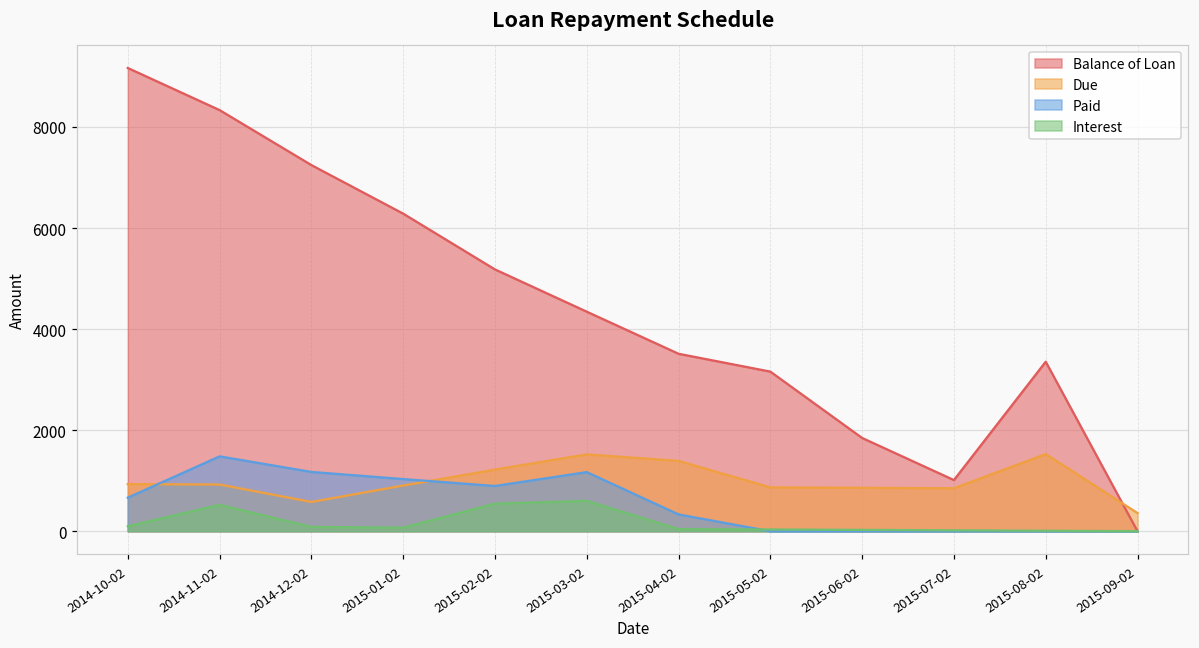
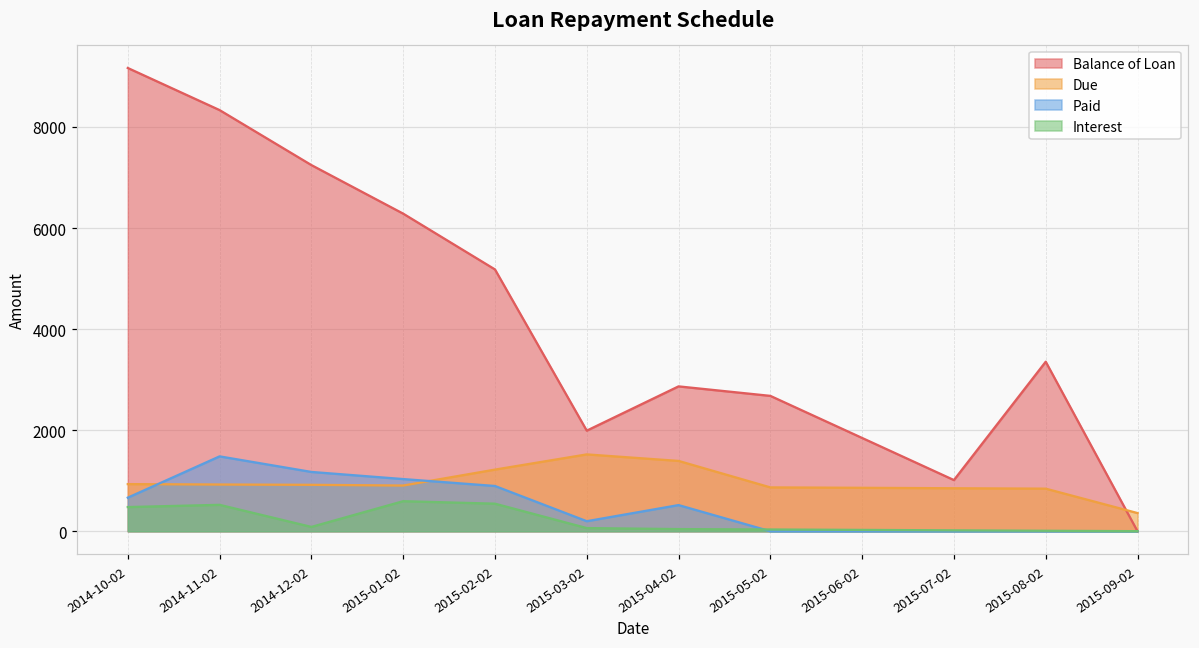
Interest, 2014-10-02: 100 -> 500
Due, 2014-12-02: 600 -> 900
Interest, 2015-01-02: 100 -> 600
Balance of Loan, 2015-03-02: 4300 -> 2000
Paid, 2015-03-02: 1200 -> 200
Interest, 2015-03-02: 600 -> 100
Balance of Loan, 2015-04-02: 3500 -> 2900
Paid, 2015-04-02: 300 -> 500
Balance of Loan, 2015-05-02: 3200 -> 2700
Due, 2015-08-02: 1500 -> 800
